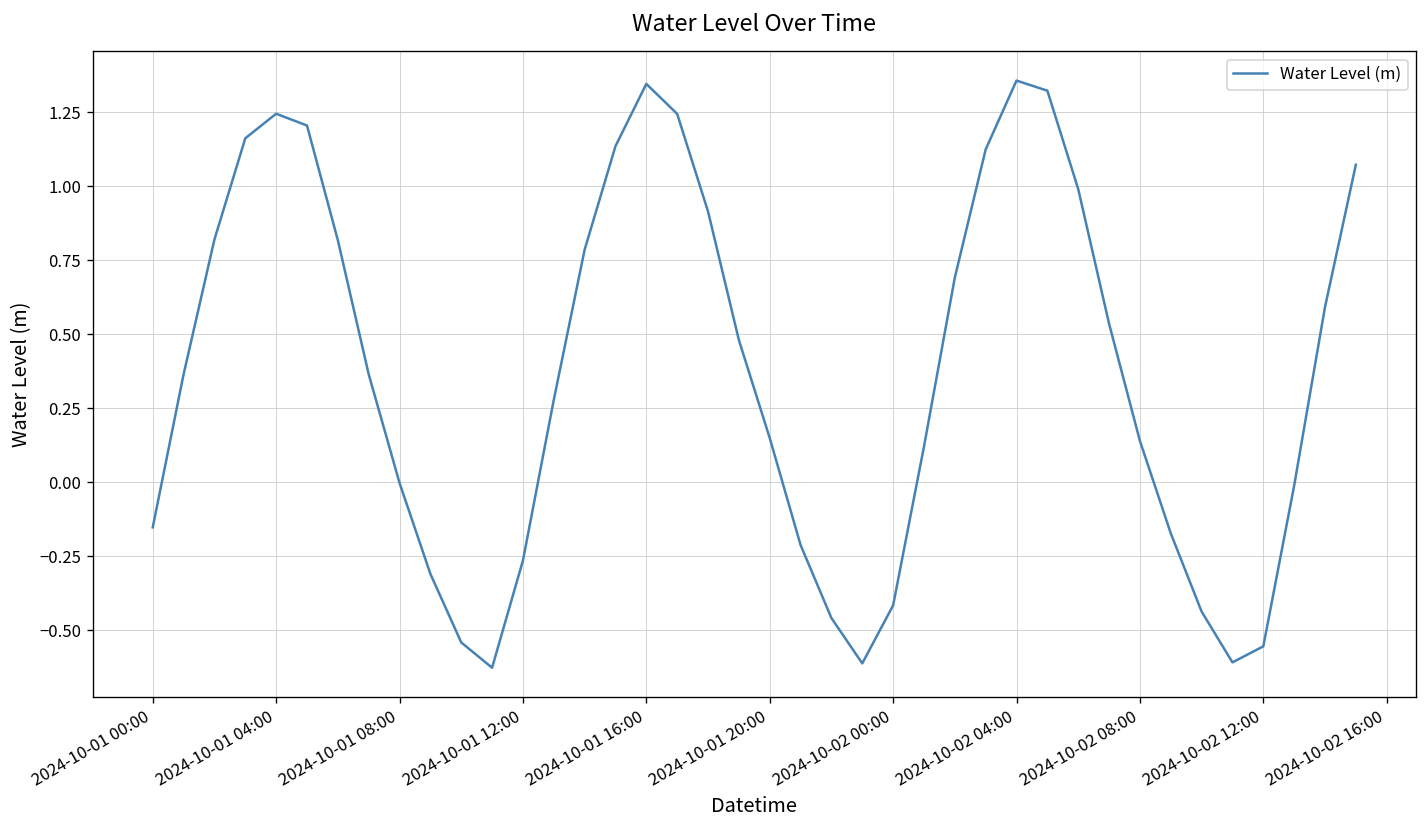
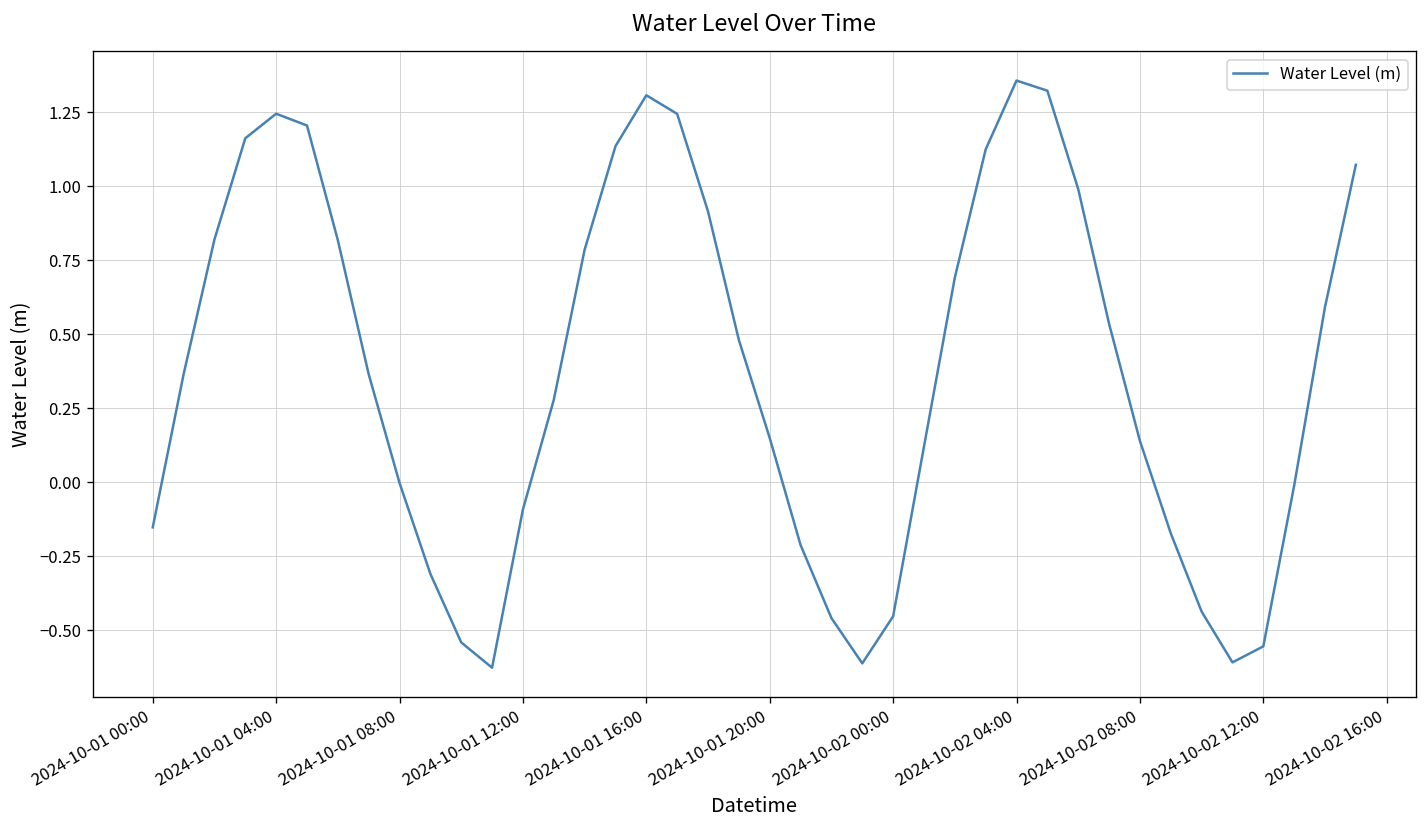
2024-10-01 12:00: -0.26 -> -0.09
2024-10-01 16:00: 1.35 -> 1.31
2024-10-02 00:00: -0.42 -> -0.45
